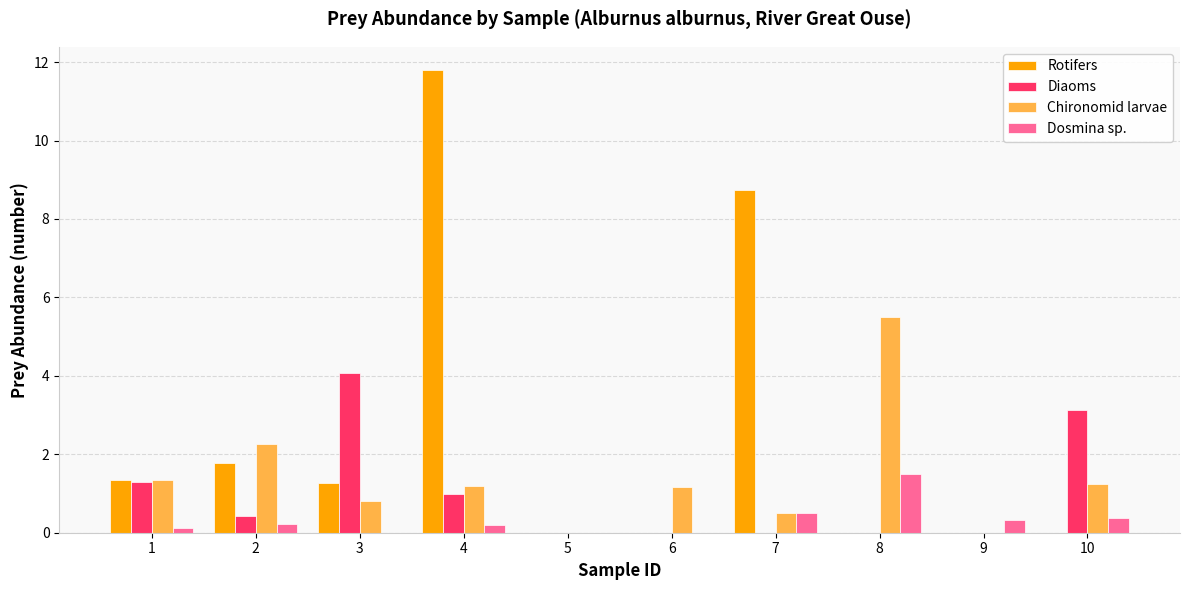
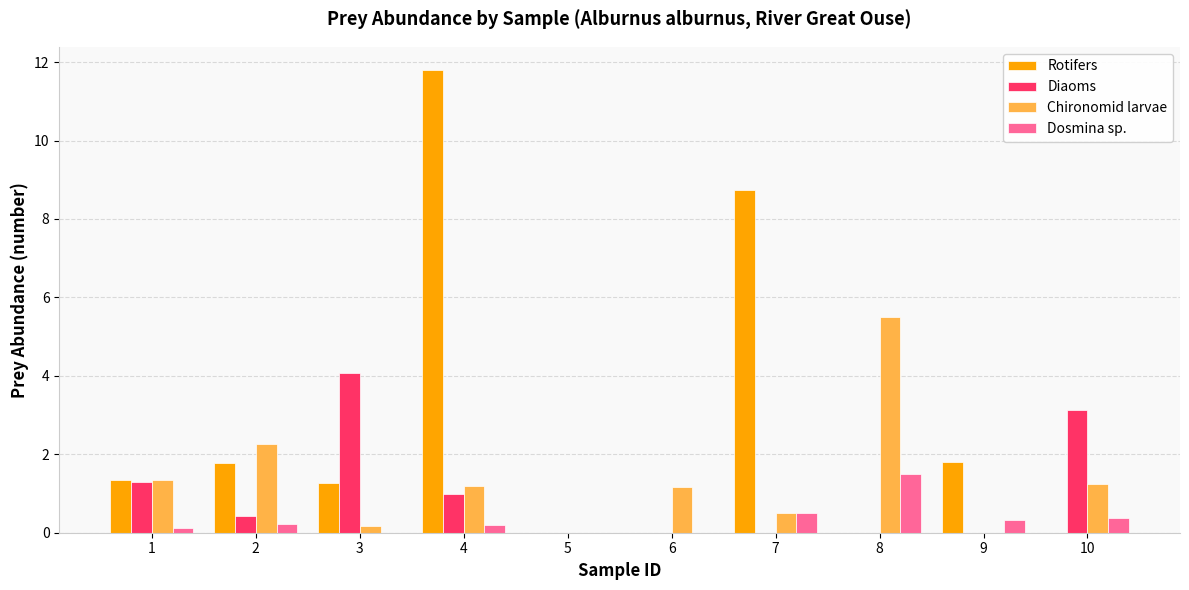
Chironomid larvae, 3: 0.8 -> 0.2
Rotifers, 9: 0.0 -> 1.8
